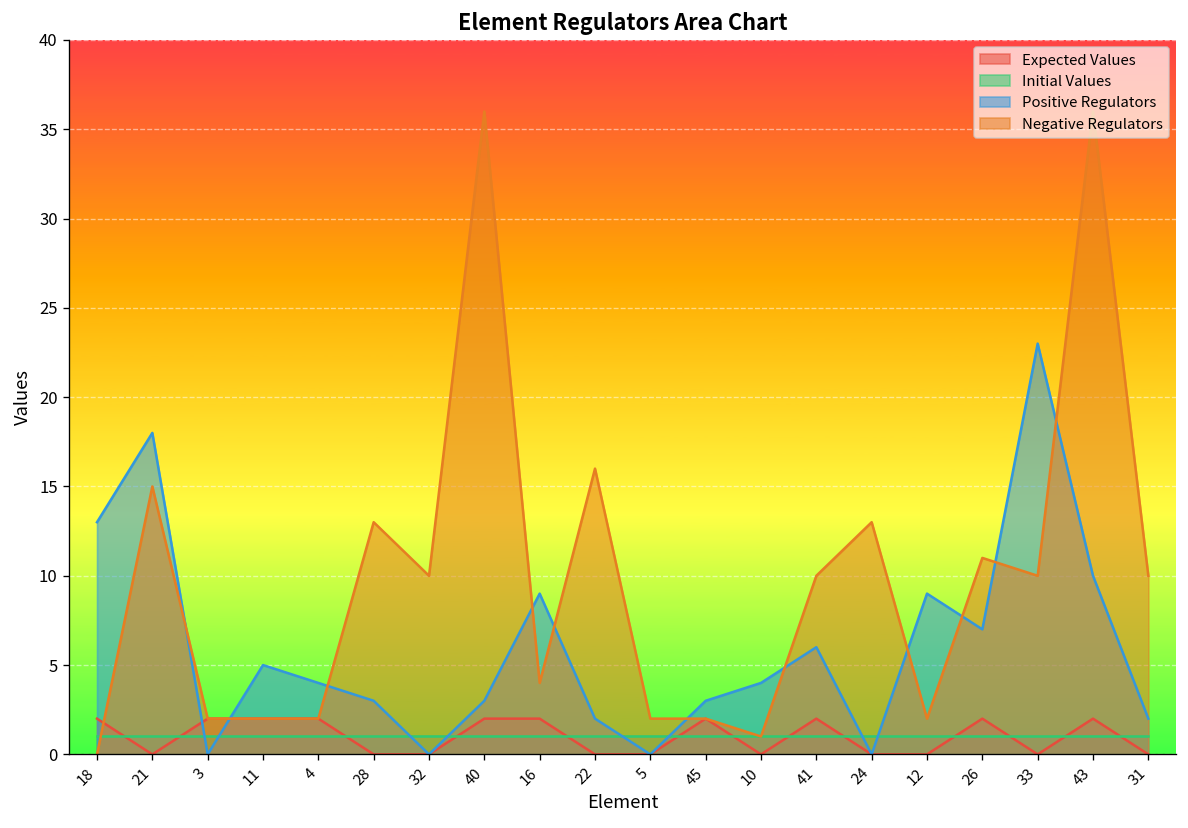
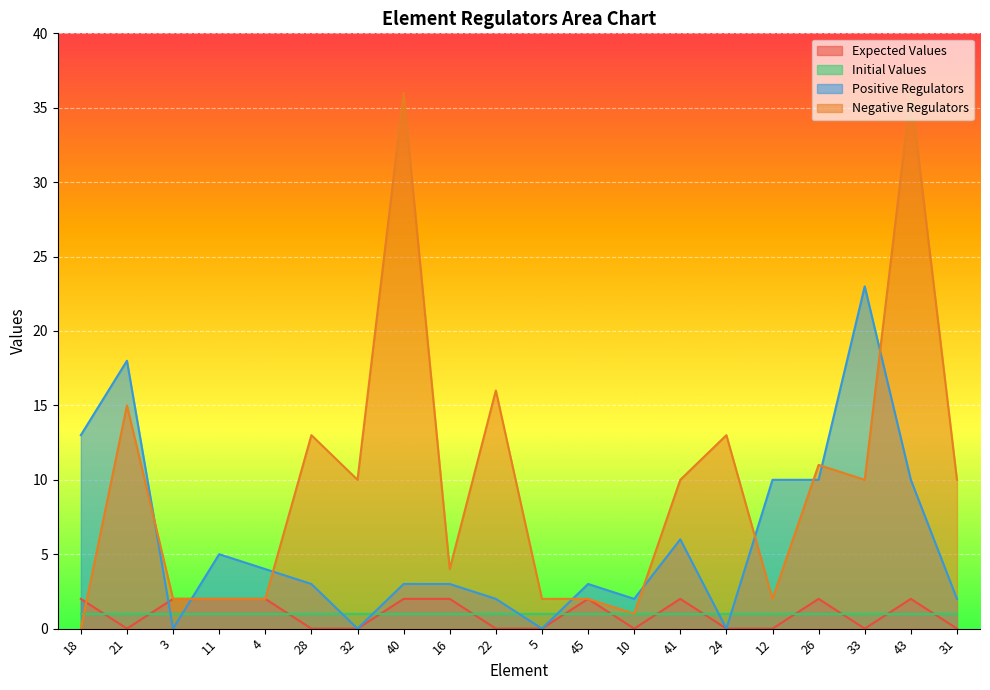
Positive Regulators, 16: 9 -> 3
Positive Regulators, 10: 4 -> 2
Positive Regulators, 12: 9 -> 10
Positive Regulators, 26: 7 -> 10
